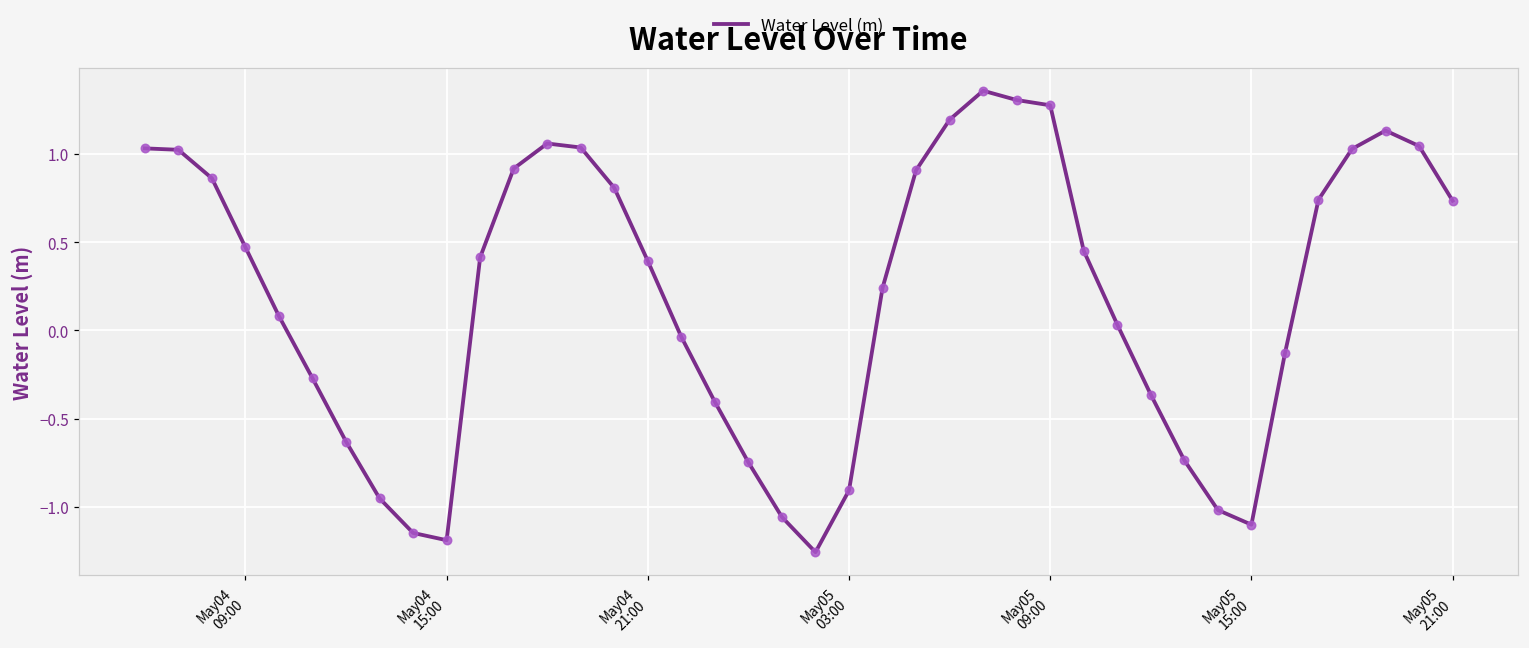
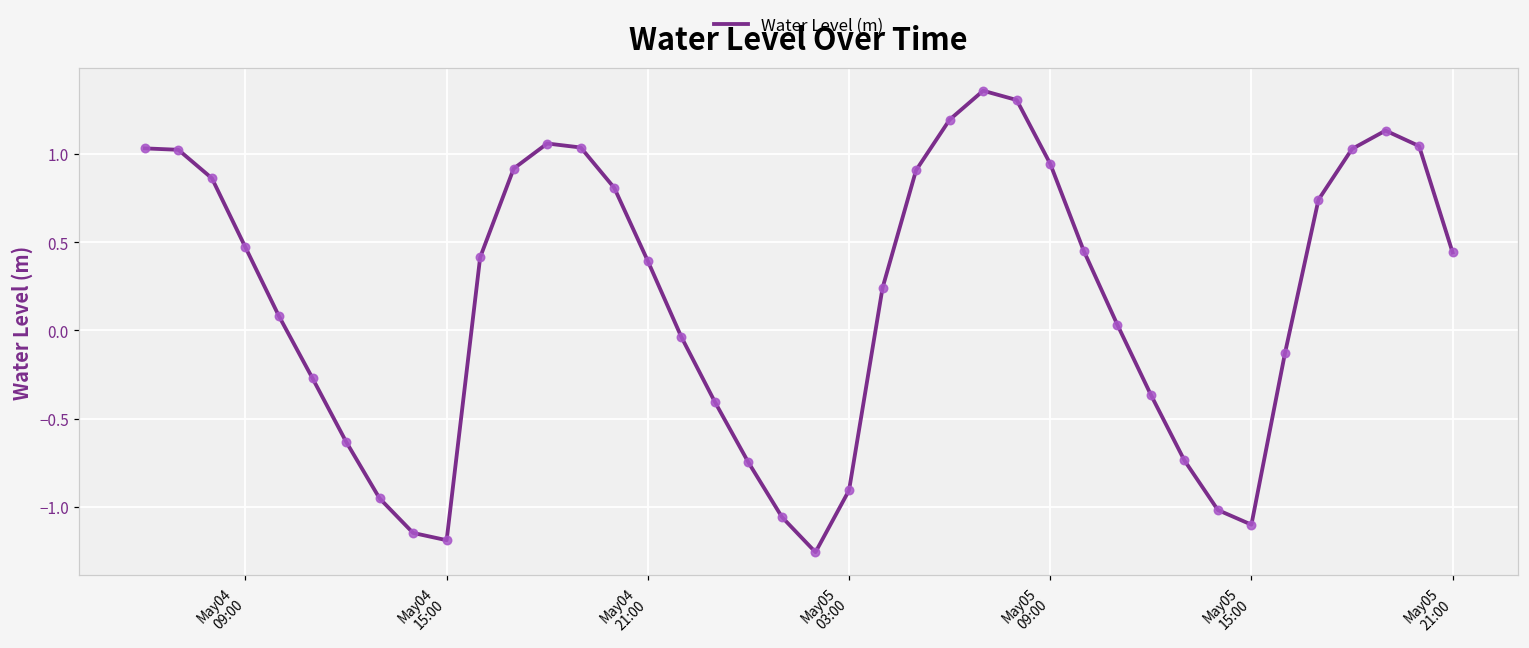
May05 09:00: 1.28 -> 0.94
May05 21:00: 0.74 -> 0.44
